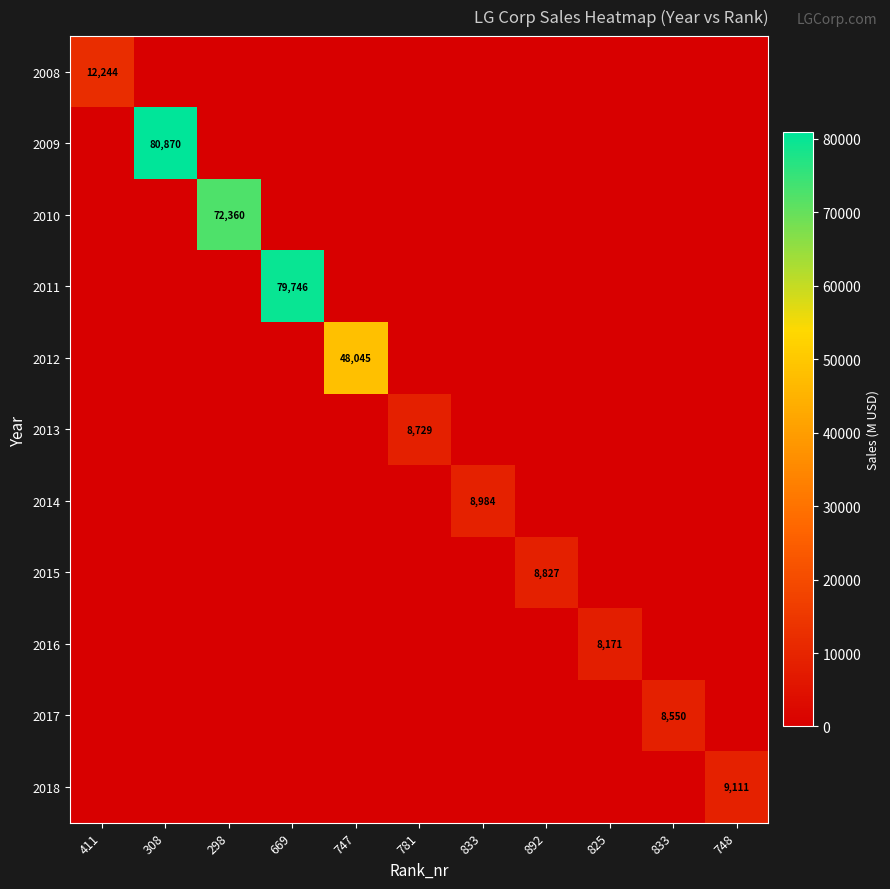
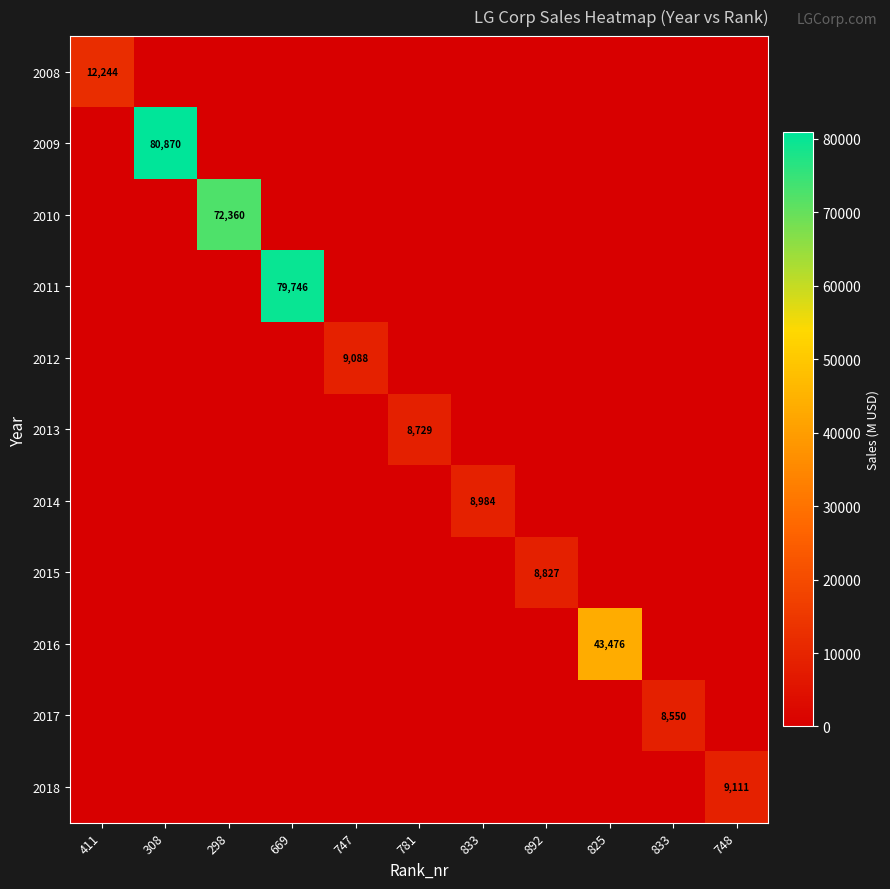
2012, 747: 48,045 -> 9,088
2016, 825: 8,171 -> 43,476
